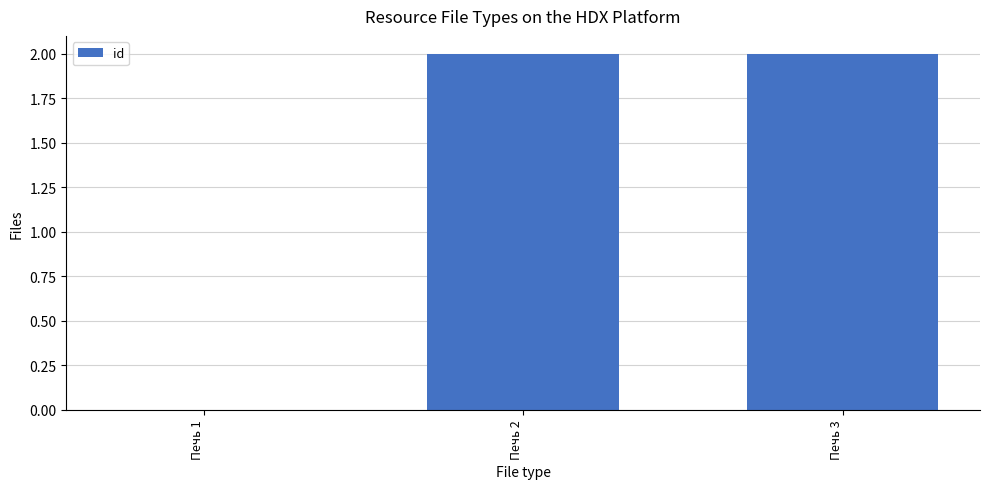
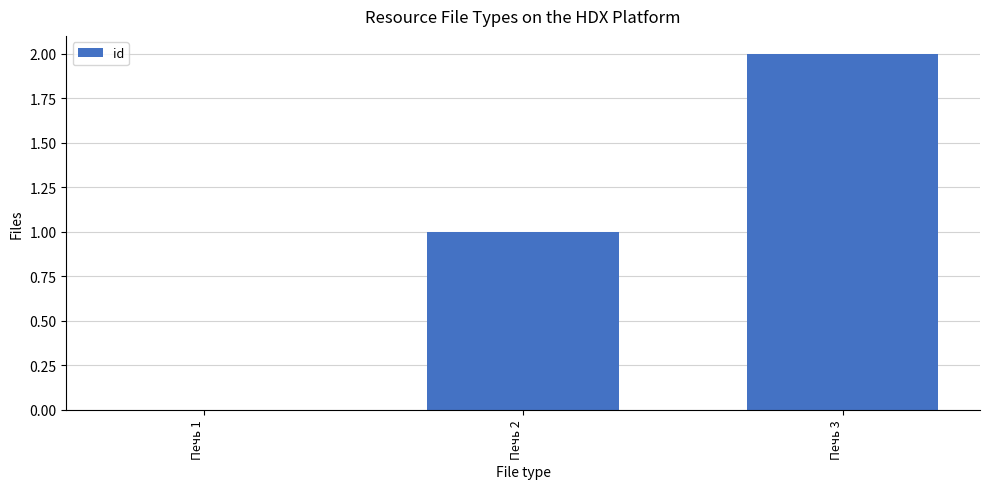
Печь 2: 2 -> 1
